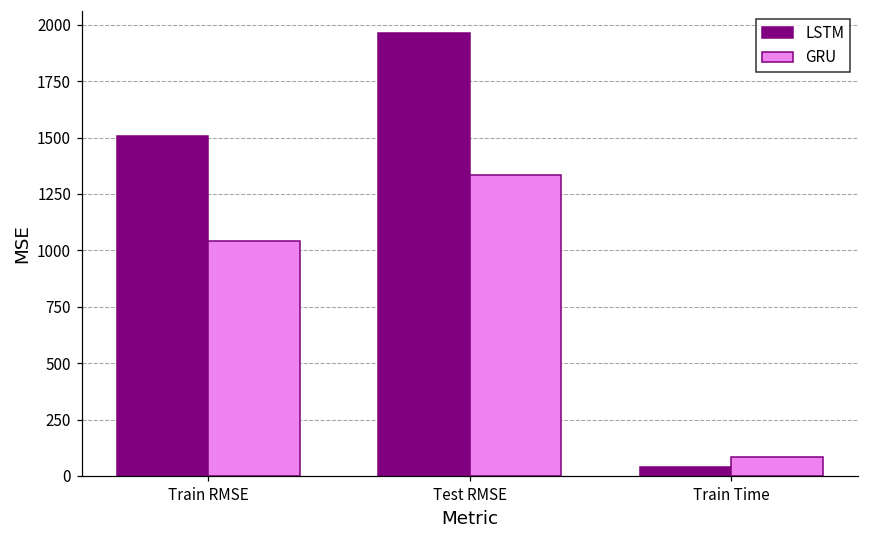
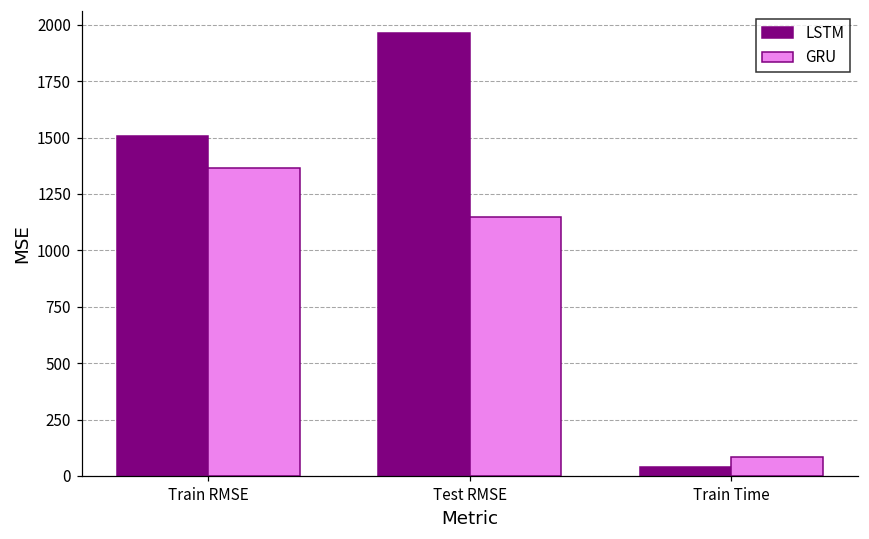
GRU, Train RMSE: 1040 -> 1360
GRU, Test RMSE: 1330 -> 1150
